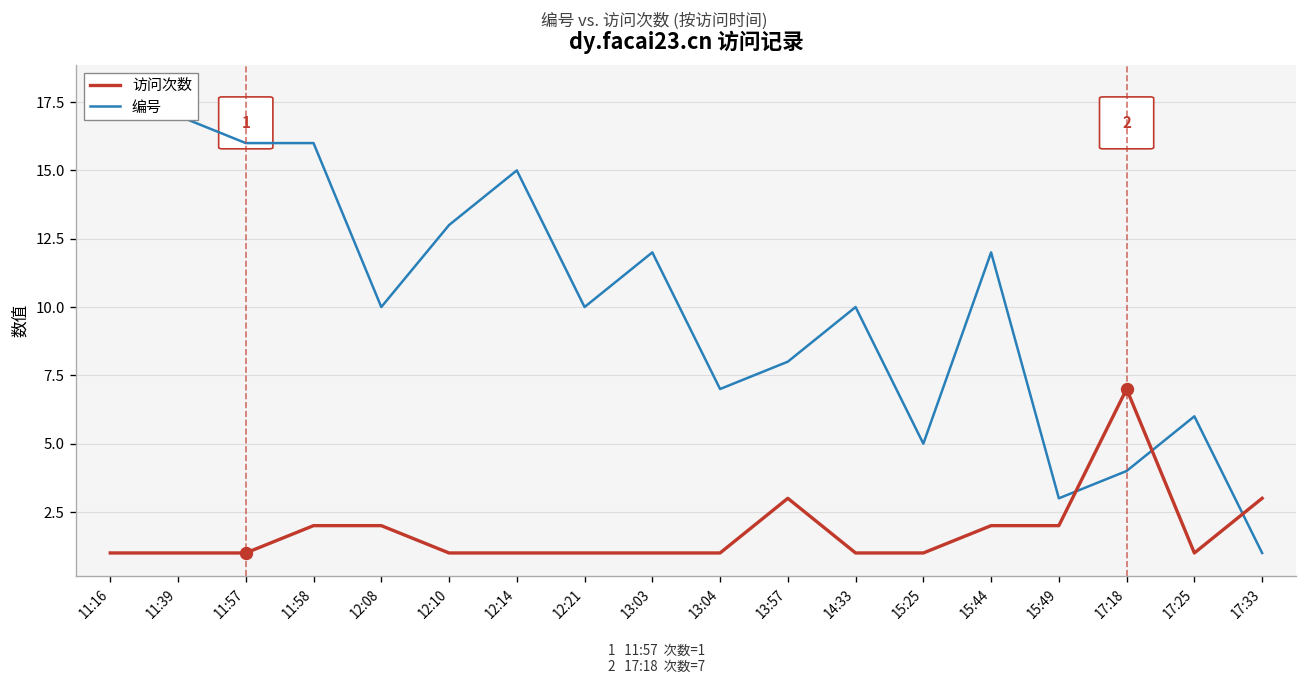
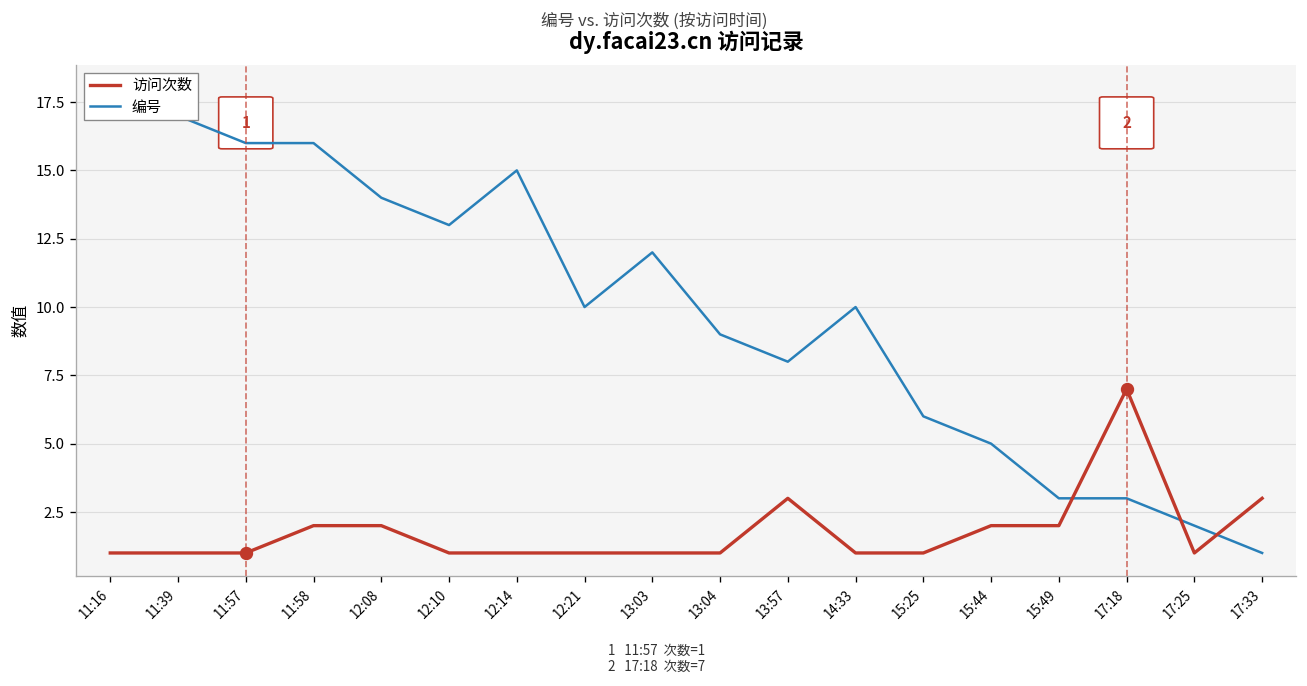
编号, 12:08: 10 -> 14
编号, 13:04: 7 -> 9
编号, 15:25: 5 -> 6
编号, 15:44: 12 -> 5
编号, 17:18: 4 -> 3
编号, 17:25: 6 -> 2
